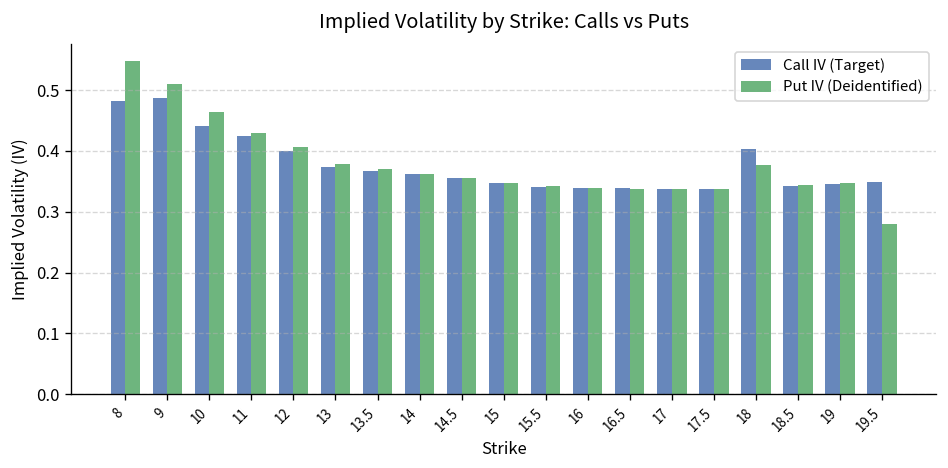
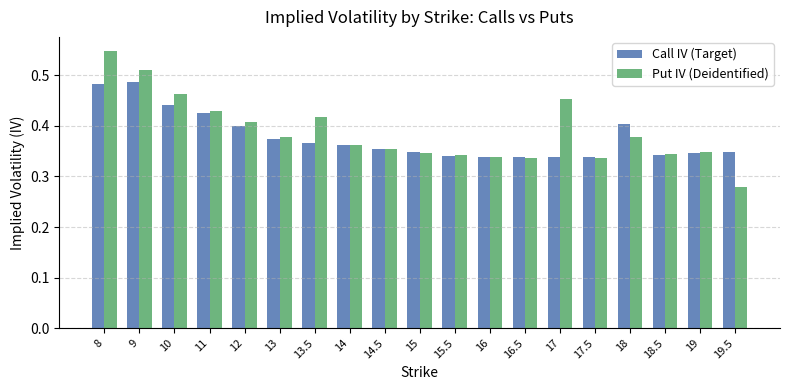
Put IV (Deidentified), 13.5: 0.37 -> 0.42
Put IV (Deidentified), 17: 0.34 -> 0.45
